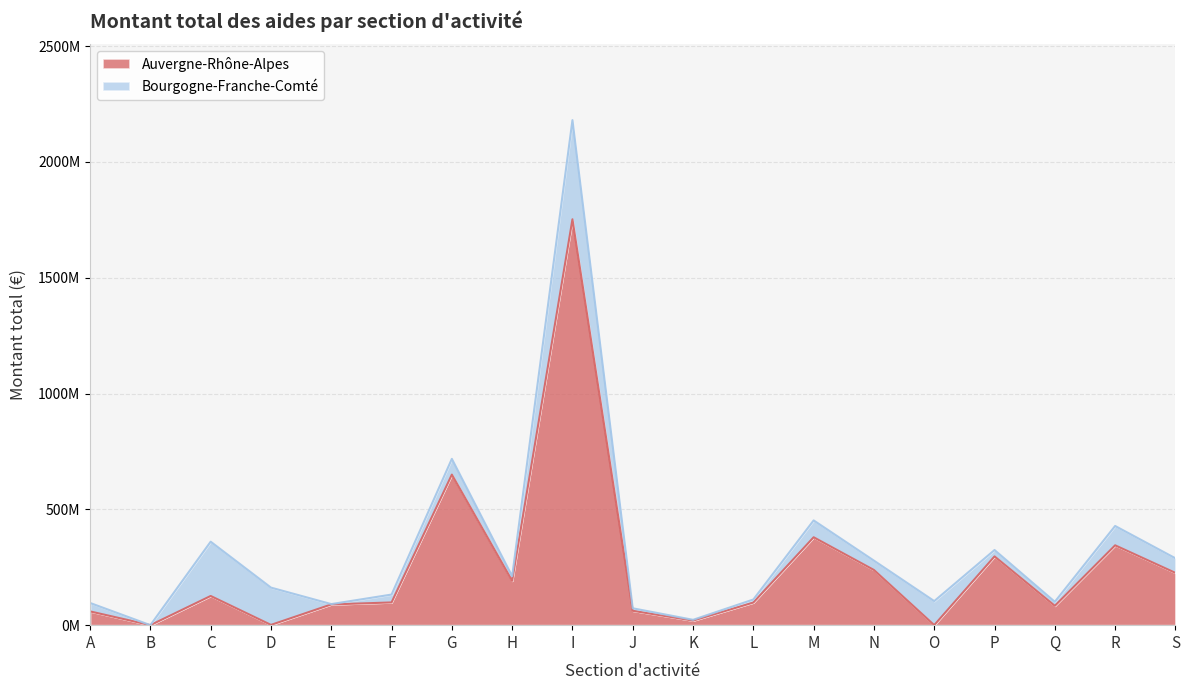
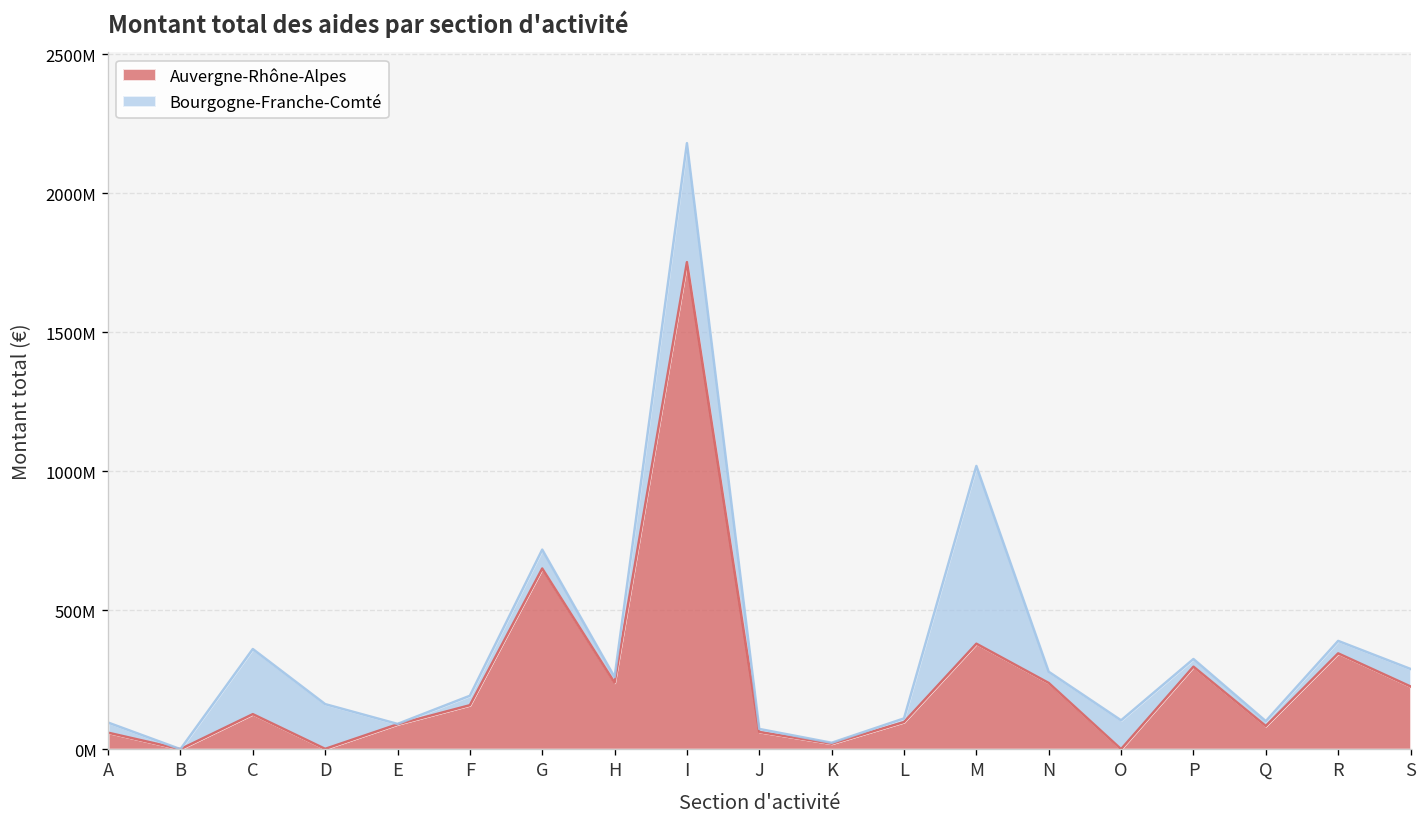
Auvergne-Rhône-Alpes, F: 100000000 -> 160000000
Auvergne-Rhône-Alpes, H: 190000000 -> 240000000
Bourgogne-Franche-Comté, M: 70000000 -> 640000000
Bourgogne-Franche-Comté, R: 80000000 -> 40000000
